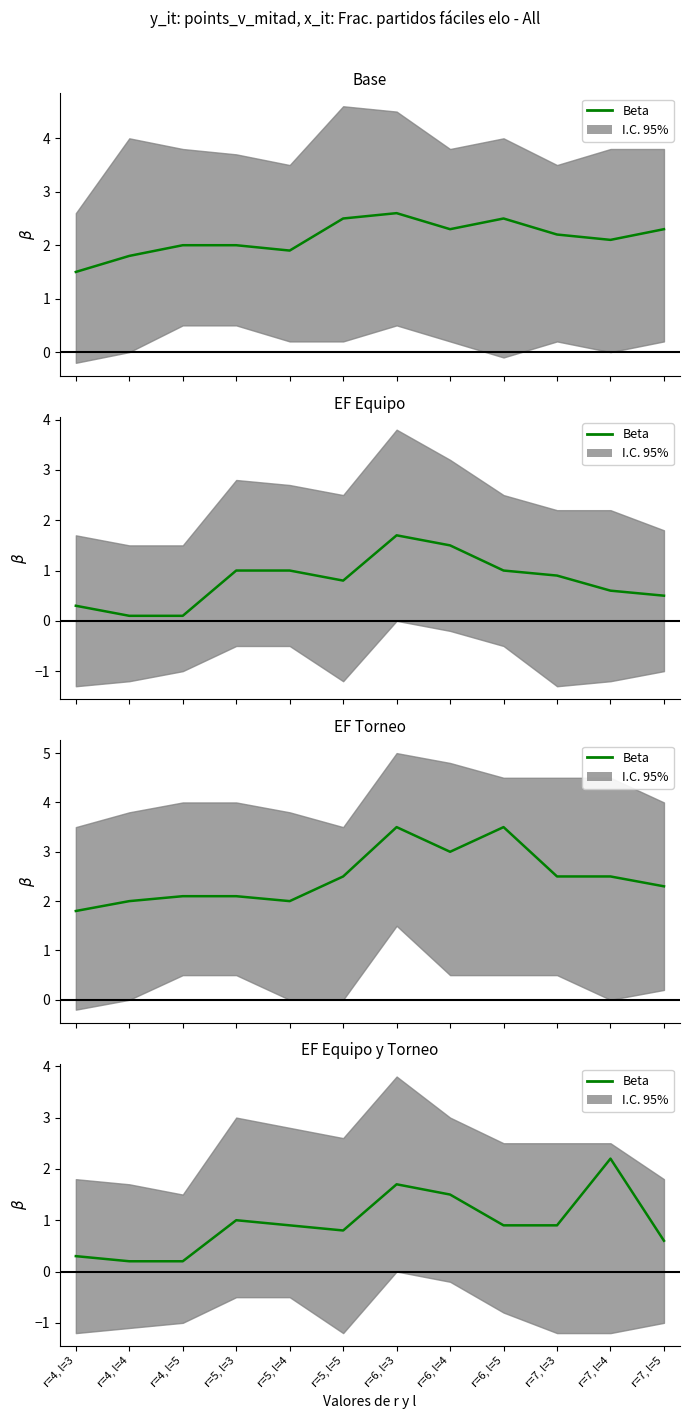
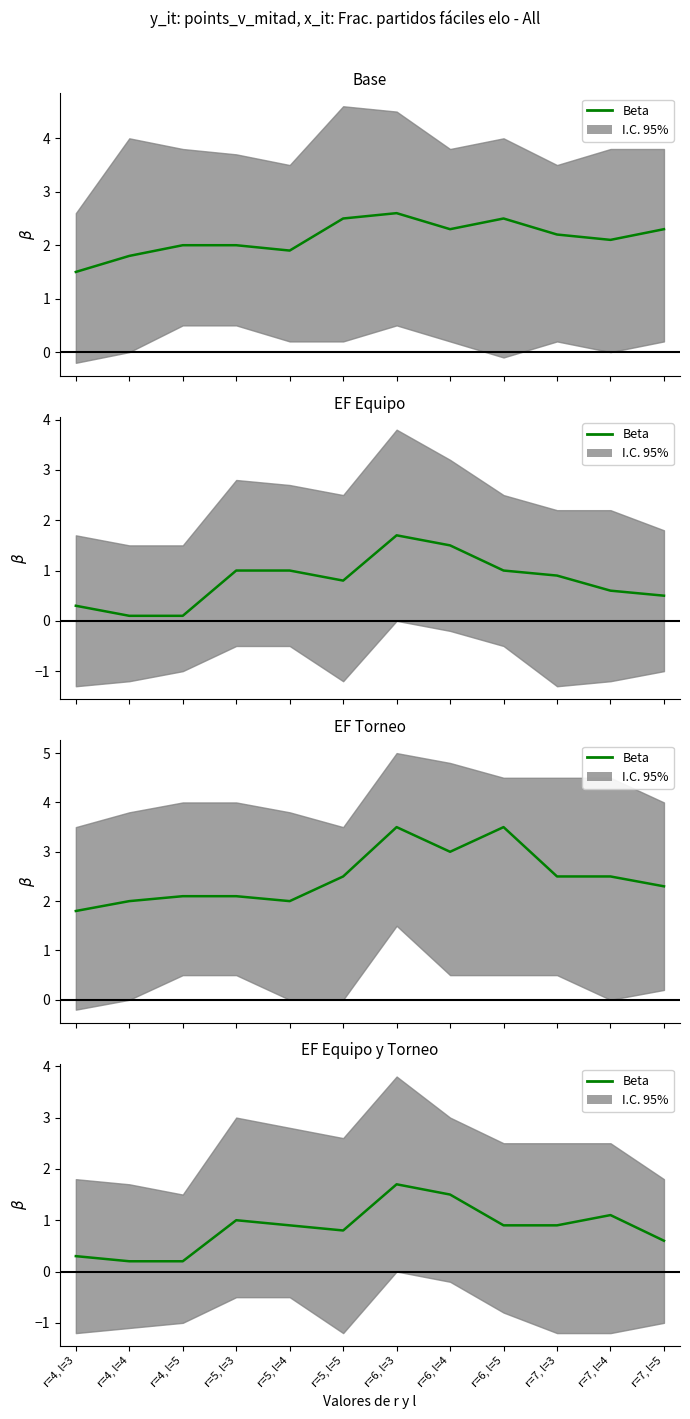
EF Equipo y Torneo, Beta, r=7, l=4: 2.2 -> 1.1
